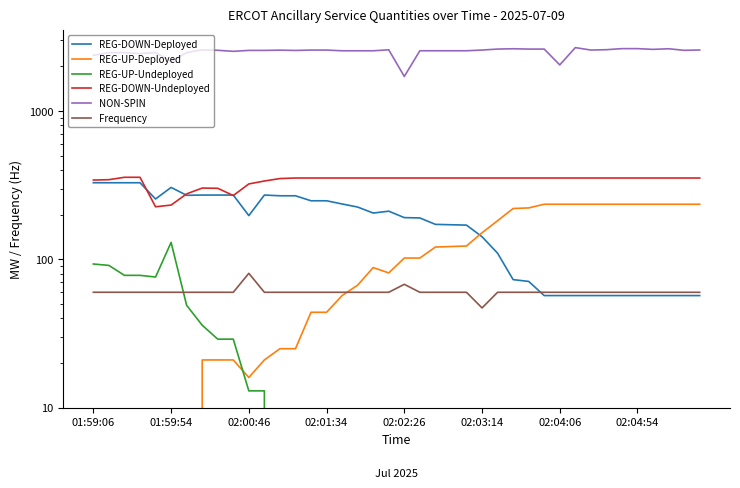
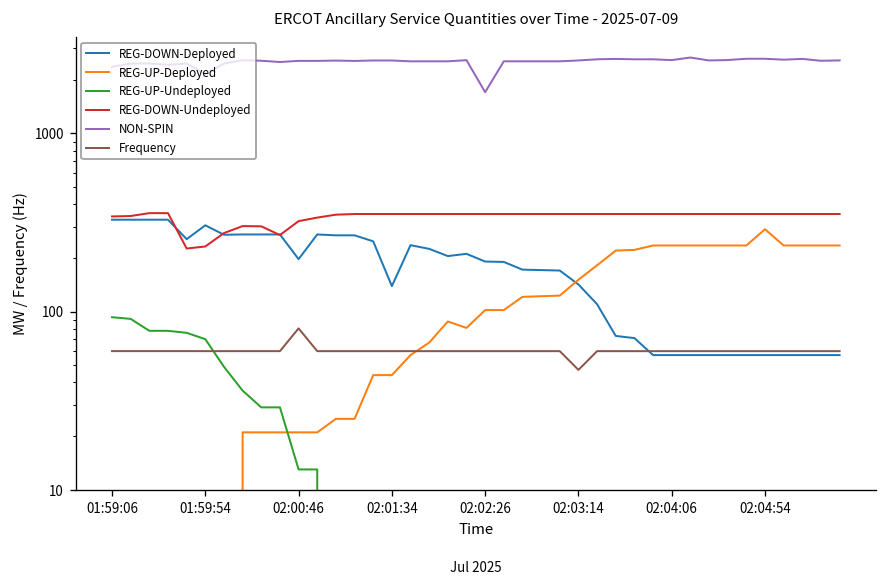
REG-UP-Undeployed, 01:59:54: 130 -> 70
REG-UP-Deployed, 02:00:46: 16 -> 21
REG-DOWN-Deployed, 02:01:34: 250 -> 140
Frequency, 02:02:26: 70 -> 60
NON-SPIN, 02:04:06: 2000 -> 2600
REG-UP-Deployed, 02:04:54: 240 -> 290
